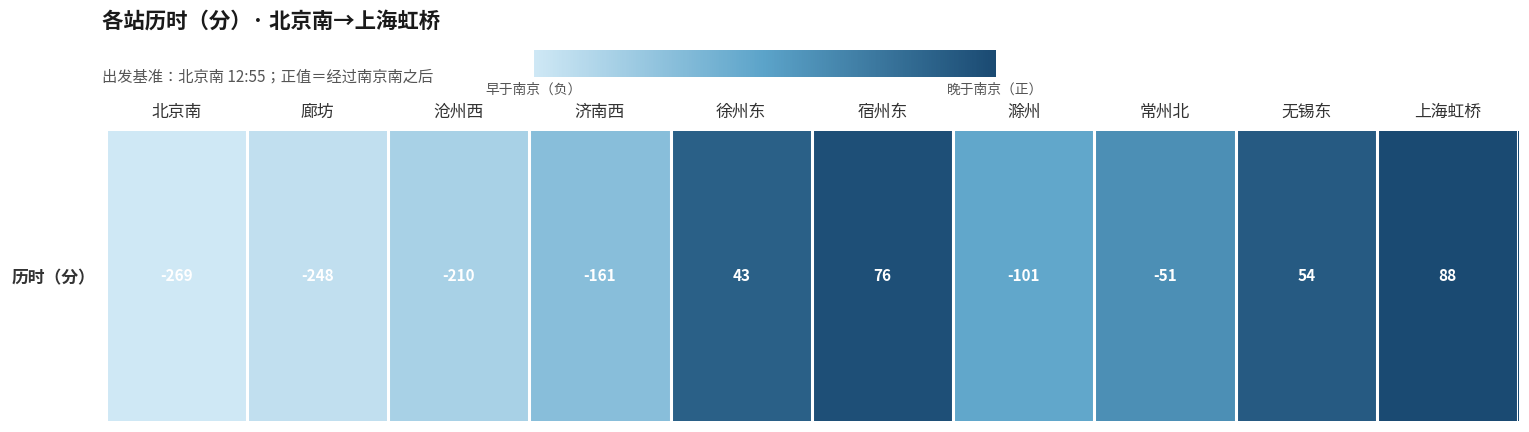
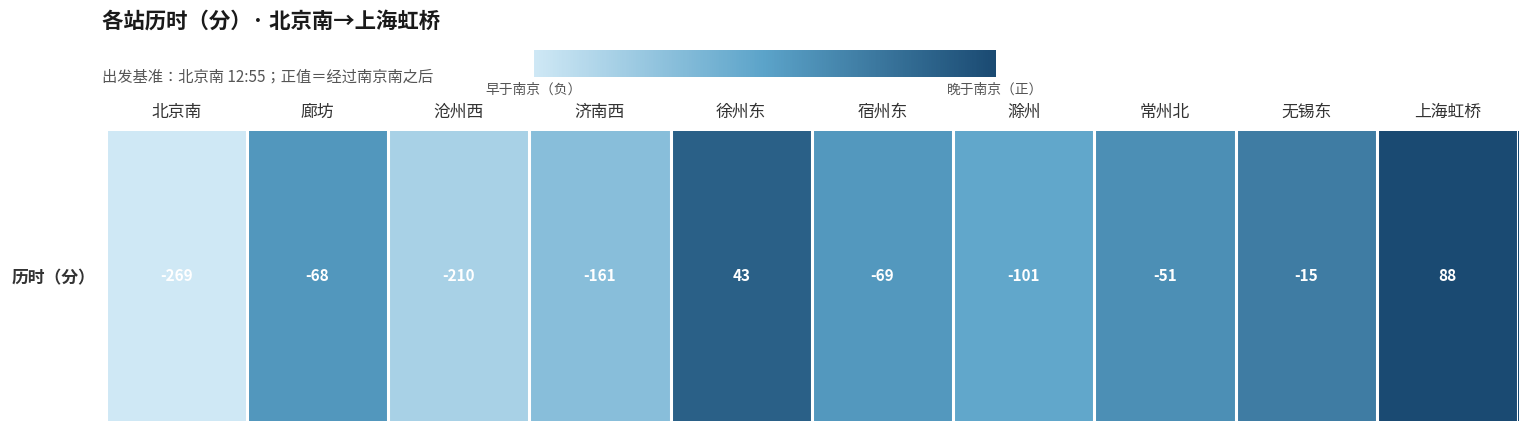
历时（分）, 廊坊: -248 -> -68
历时（分）, 宿州东: 76 -> -69
历时（分）, 无锡东: 54 -> -15
